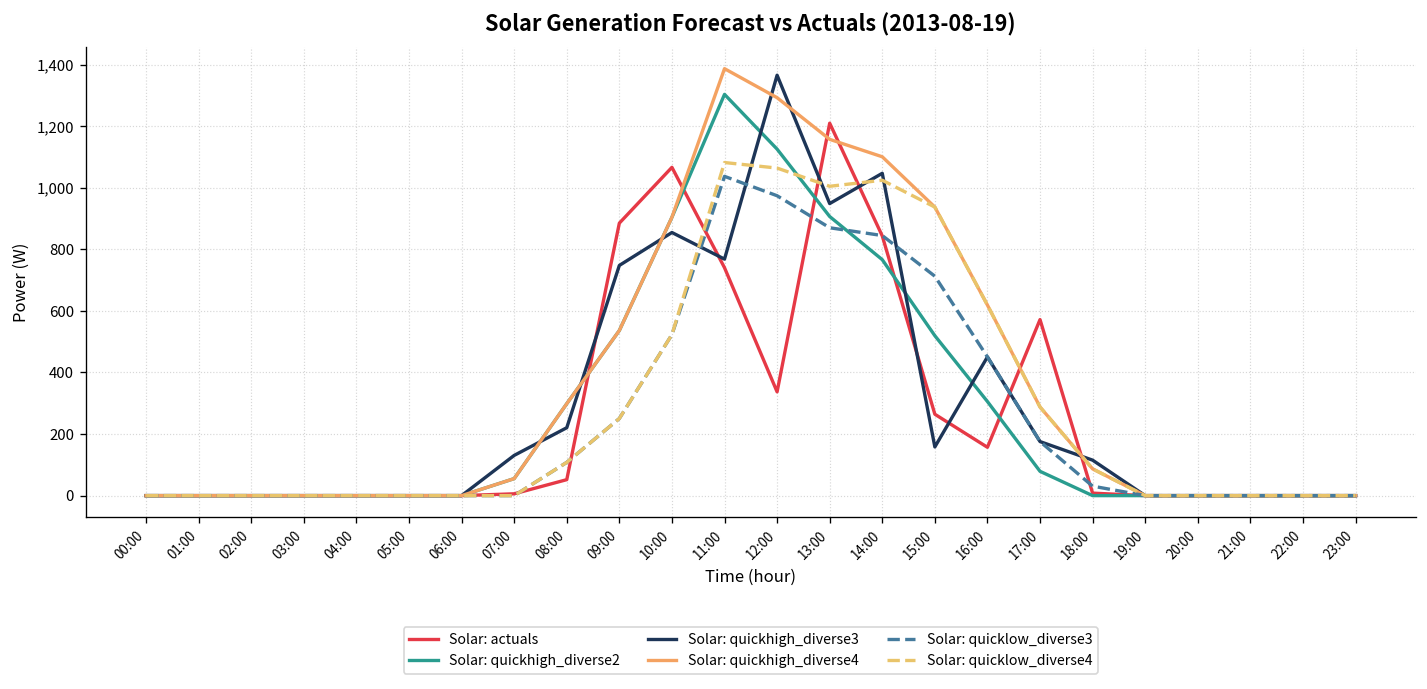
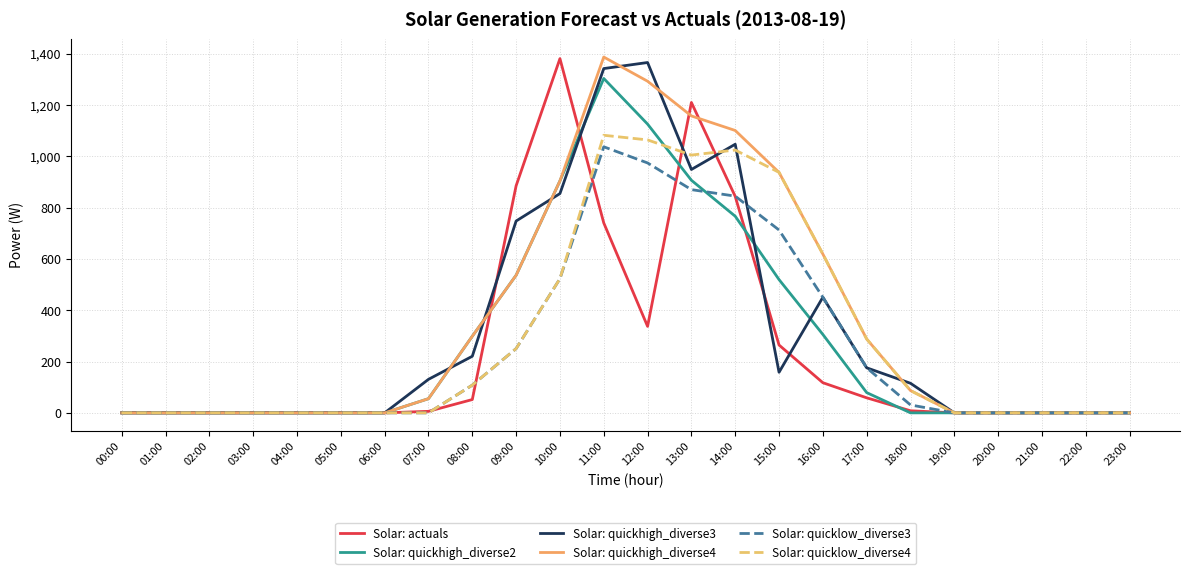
Solar: actuals, 10:00: 1,070 -> 1,380
Solar: quickhigh_diverse3, 11:00: 770 -> 1,340
Solar: actuals, 16:00: 160 -> 120
Solar: actuals, 17:00: 570 -> 60
